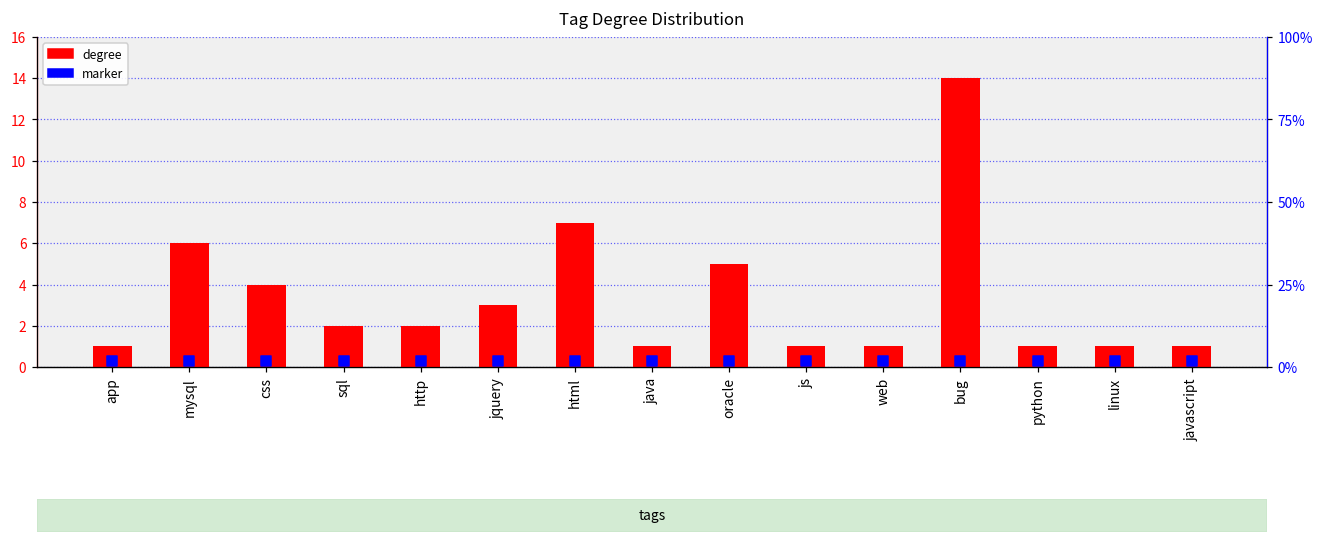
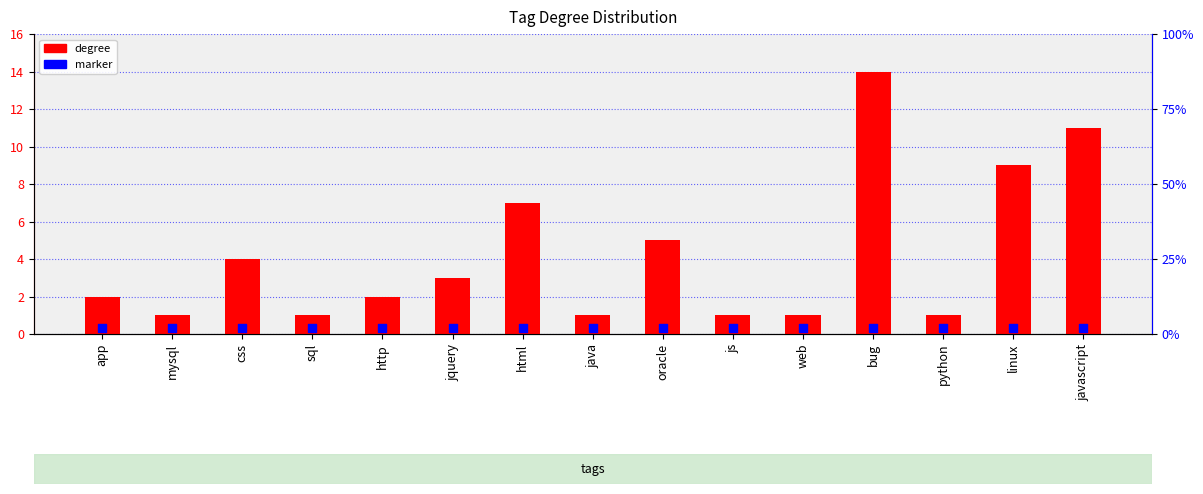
degree, app: 1 -> 2
degree, mysql: 6 -> 1
degree, sql: 2 -> 1
degree, linux: 1 -> 9
degree, javascript: 1 -> 11
